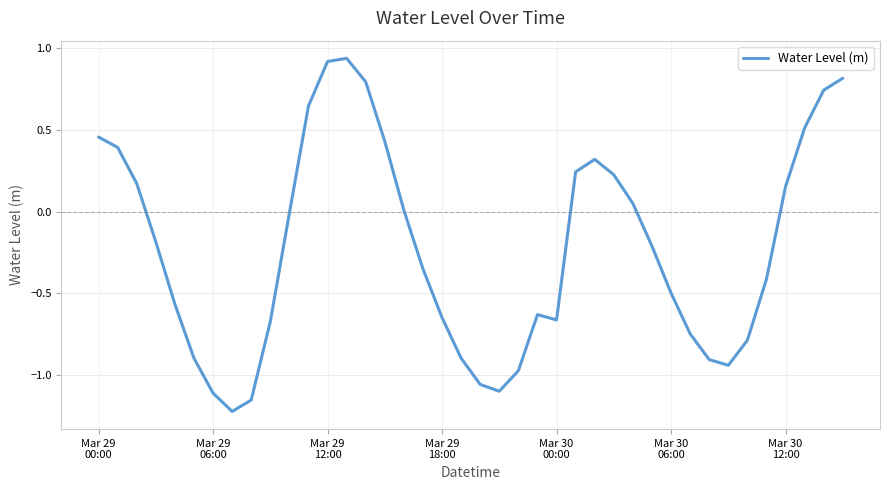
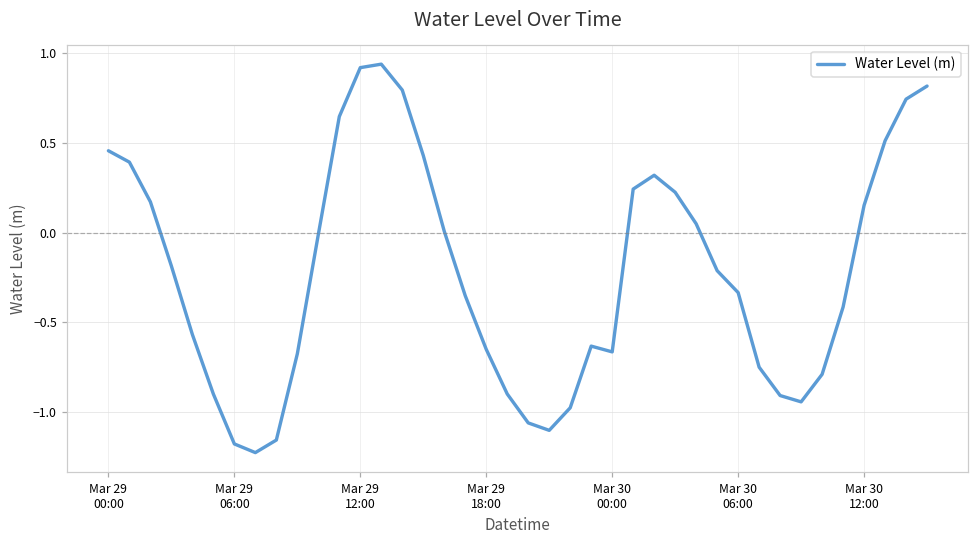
Mar 29 06:00: -1.11 -> -1.18
Mar 30 06:00: -0.50 -> -0.33
